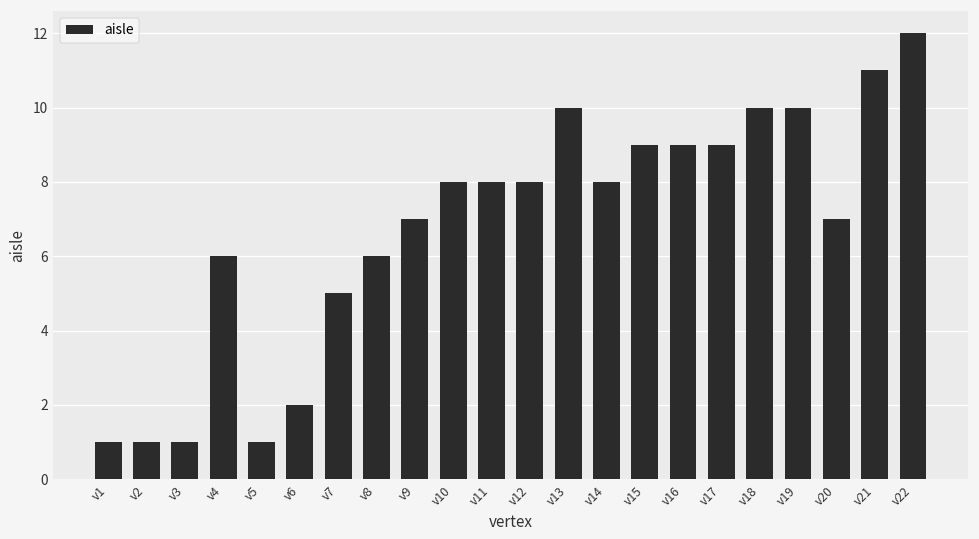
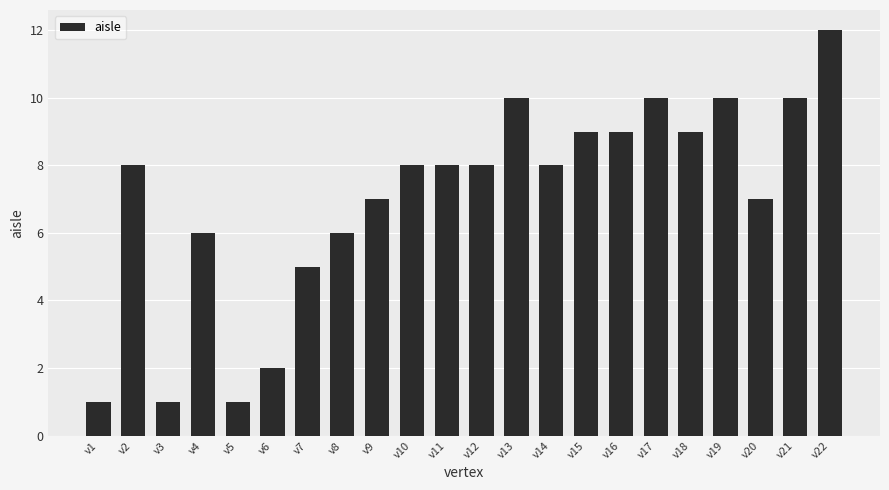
v2: 1 -> 8
v17: 9 -> 10
v18: 10 -> 9
v21: 11 -> 10
